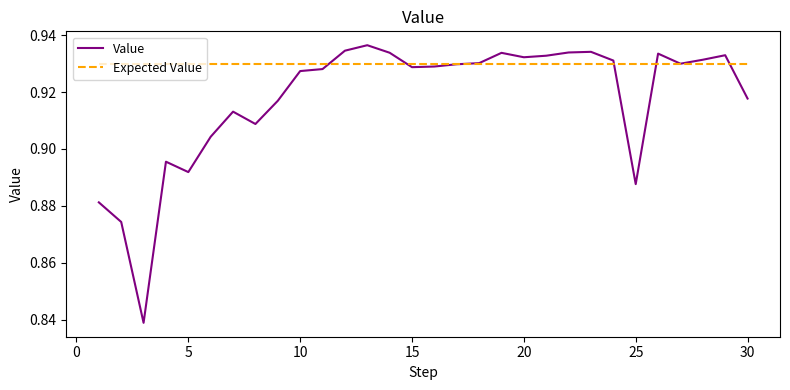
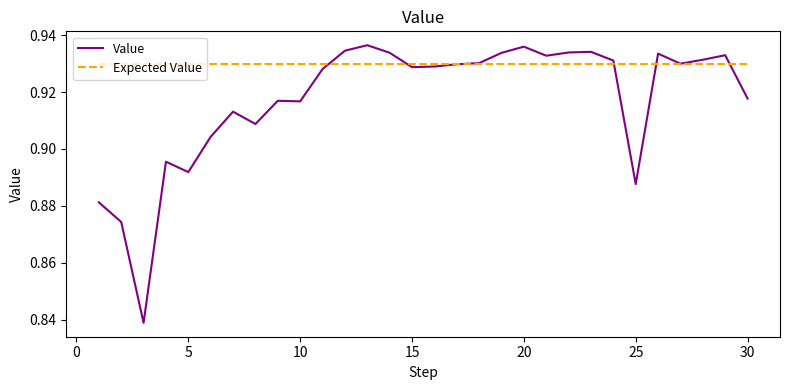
Value, 10: 0.927 -> 0.917
Value, 20: 0.932 -> 0.936
